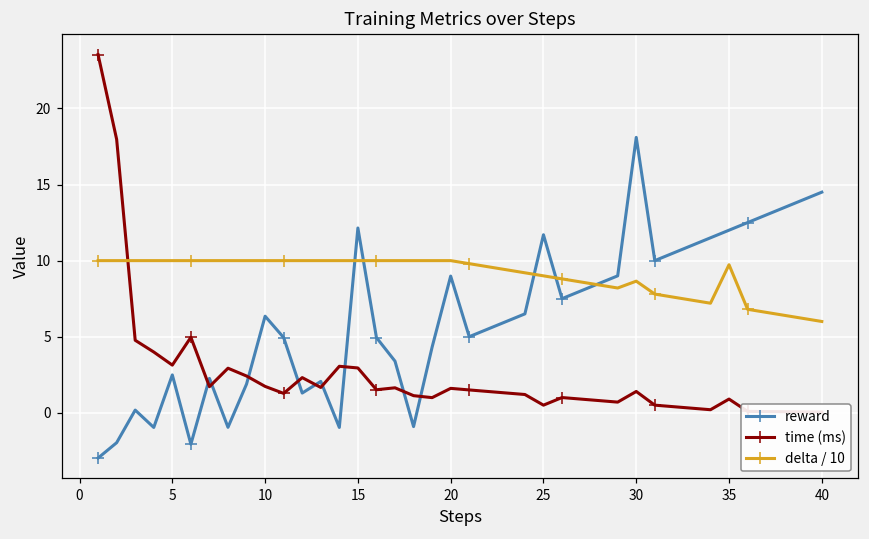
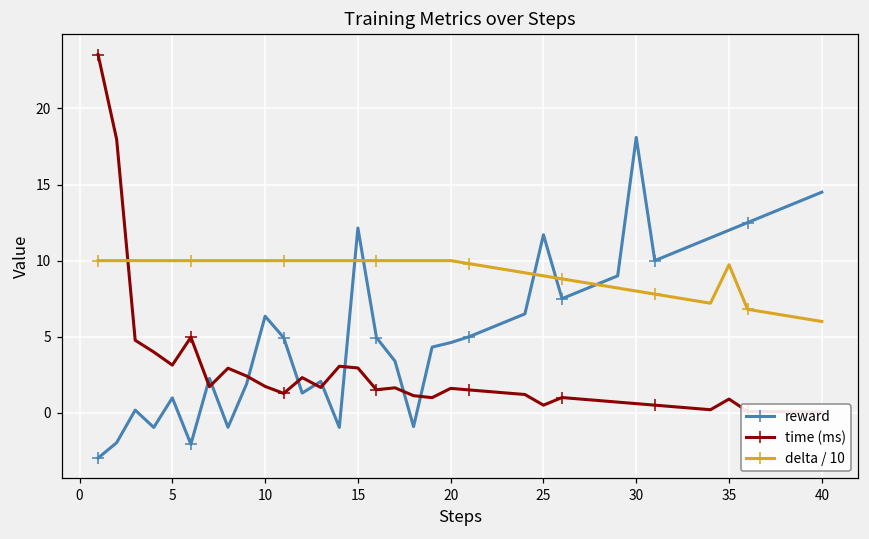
reward, 5: 2.5 -> 1.0
reward, 20: 9.0 -> 4.6
time (ms), 30: 1.4 -> 0.6
delta / 10, 30: 8.7 -> 8.0
